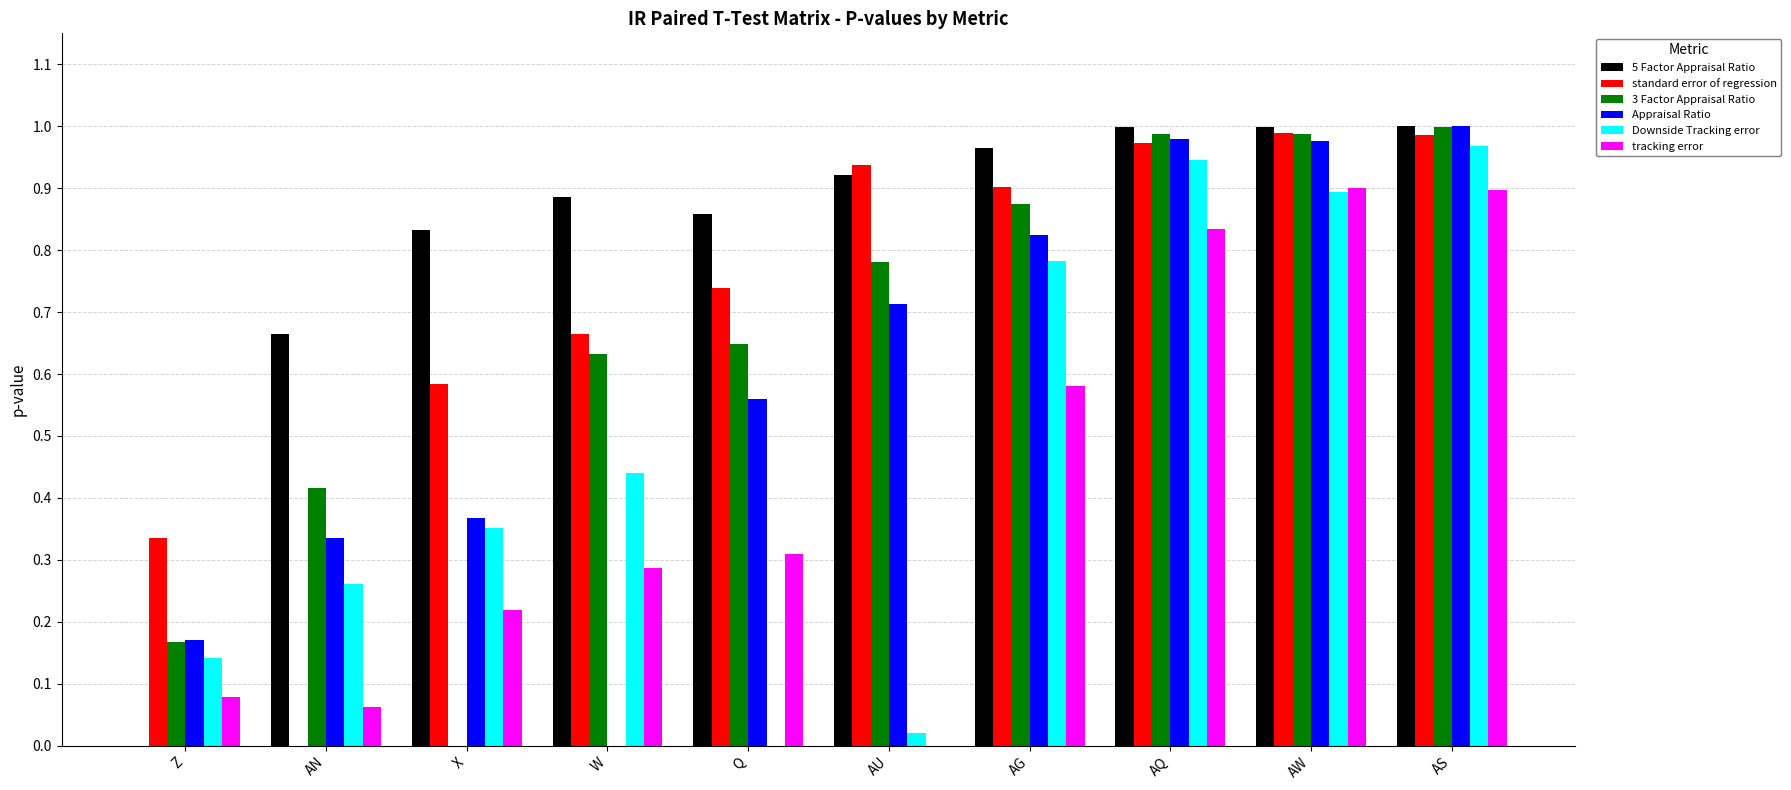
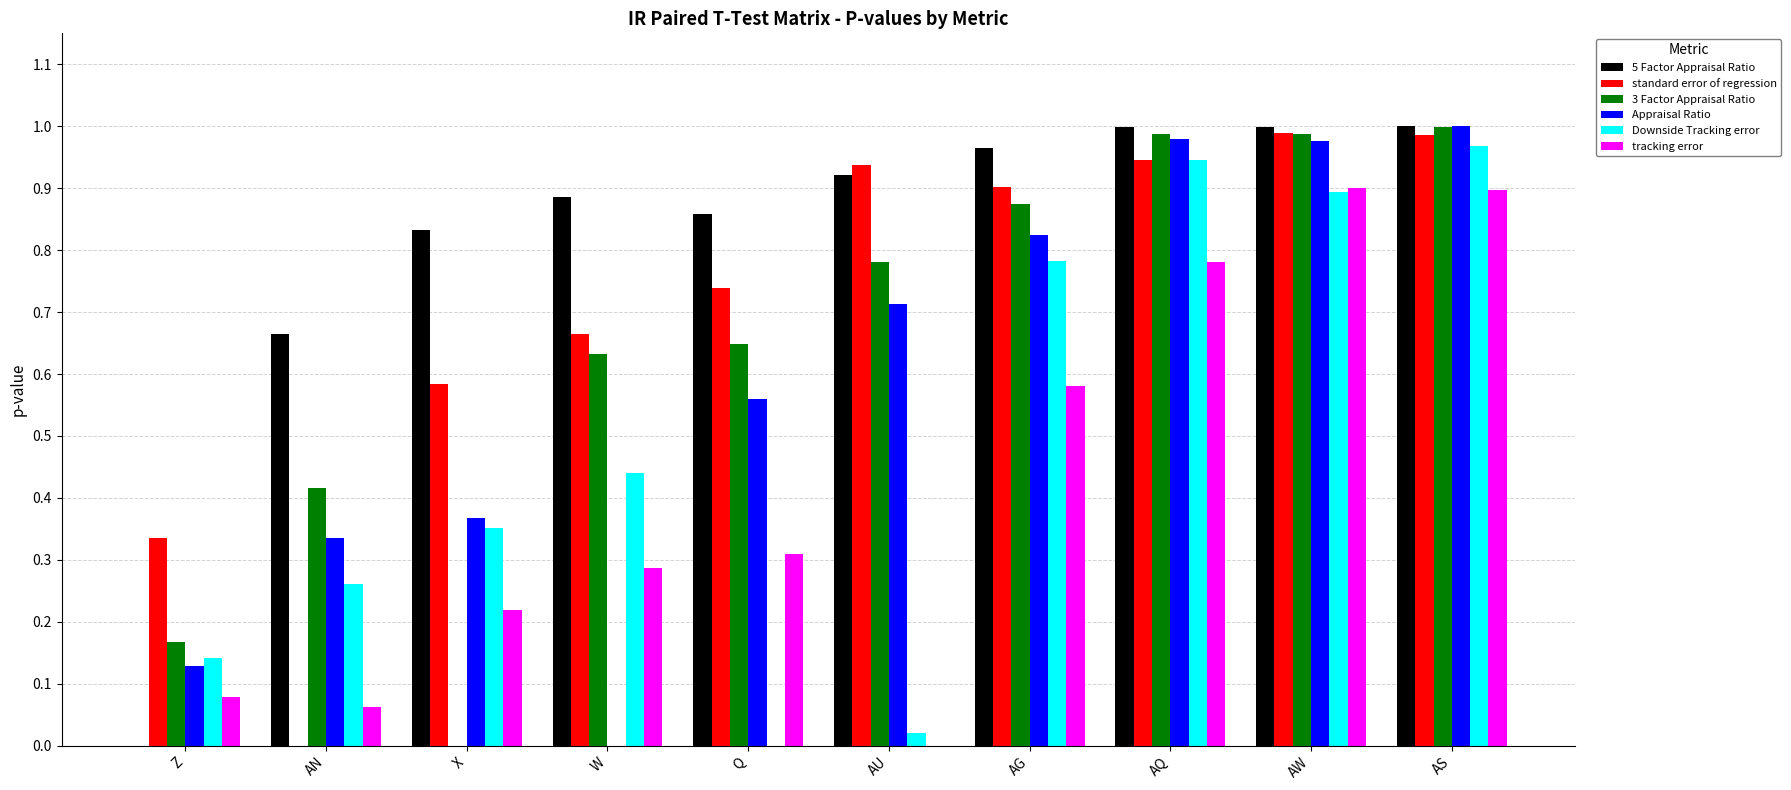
Appraisal Ratio, Z: 0.17 -> 0.13
standard error of regression, AQ: 0.97 -> 0.95
tracking error, AQ: 0.83 -> 0.78
